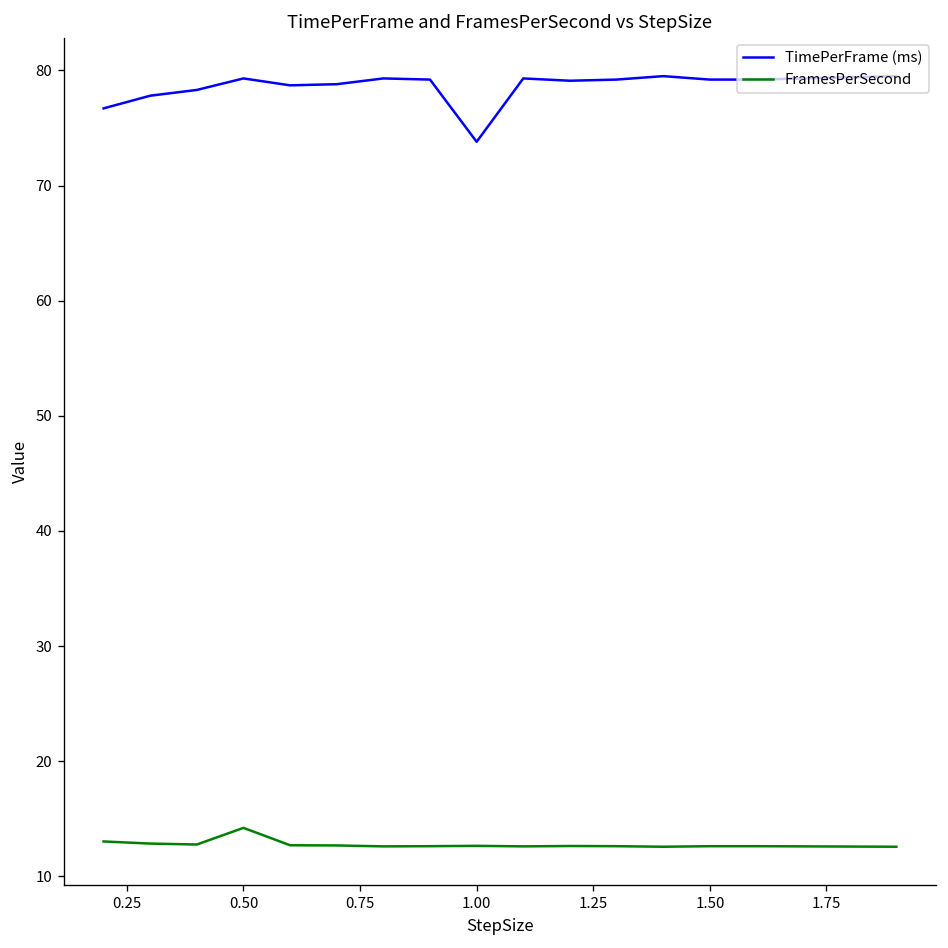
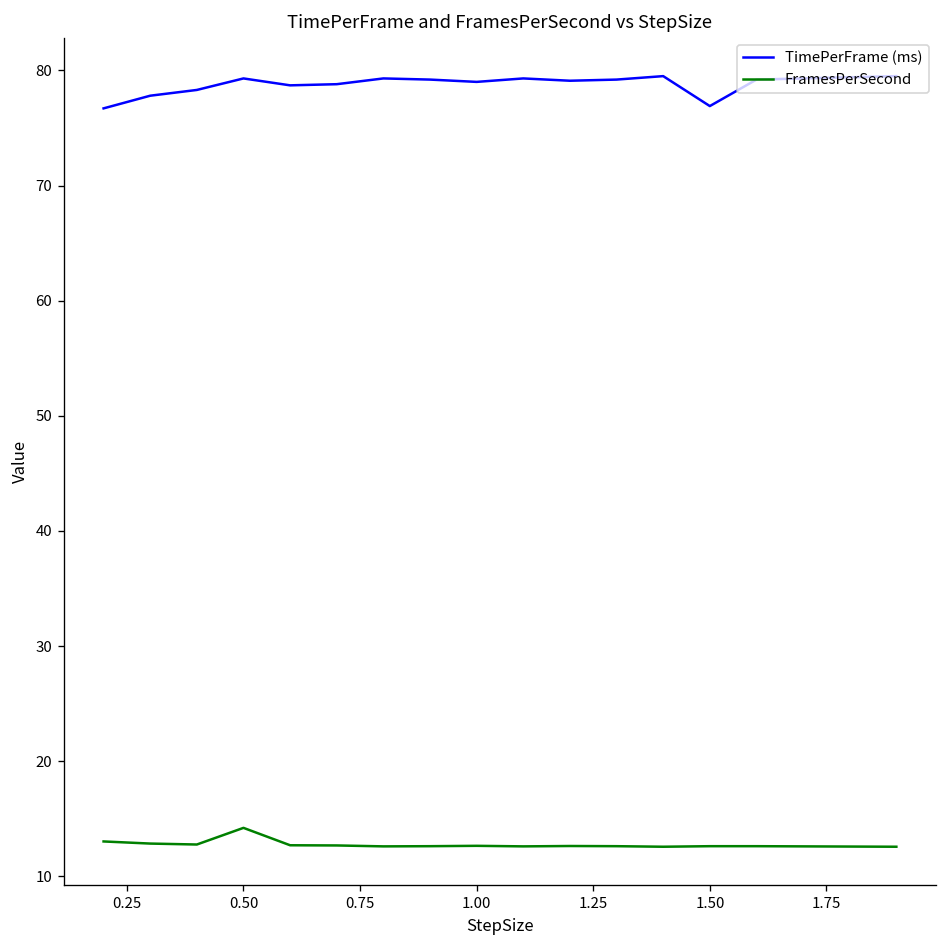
TimePerFrame (ms), 1.00: 74 -> 79
TimePerFrame (ms), 1.50: 79 -> 77
